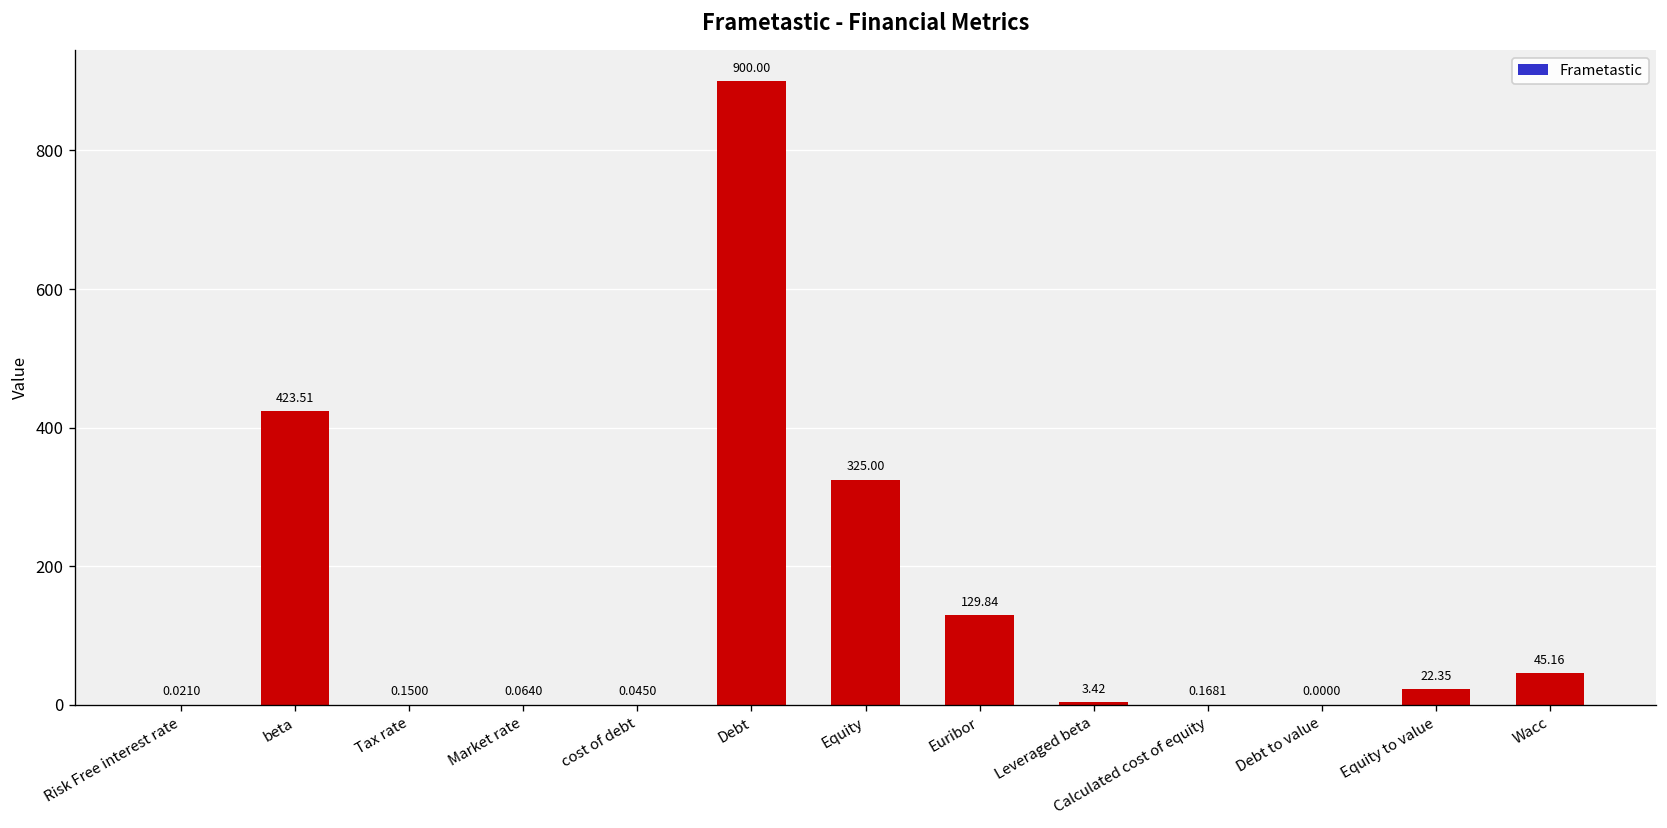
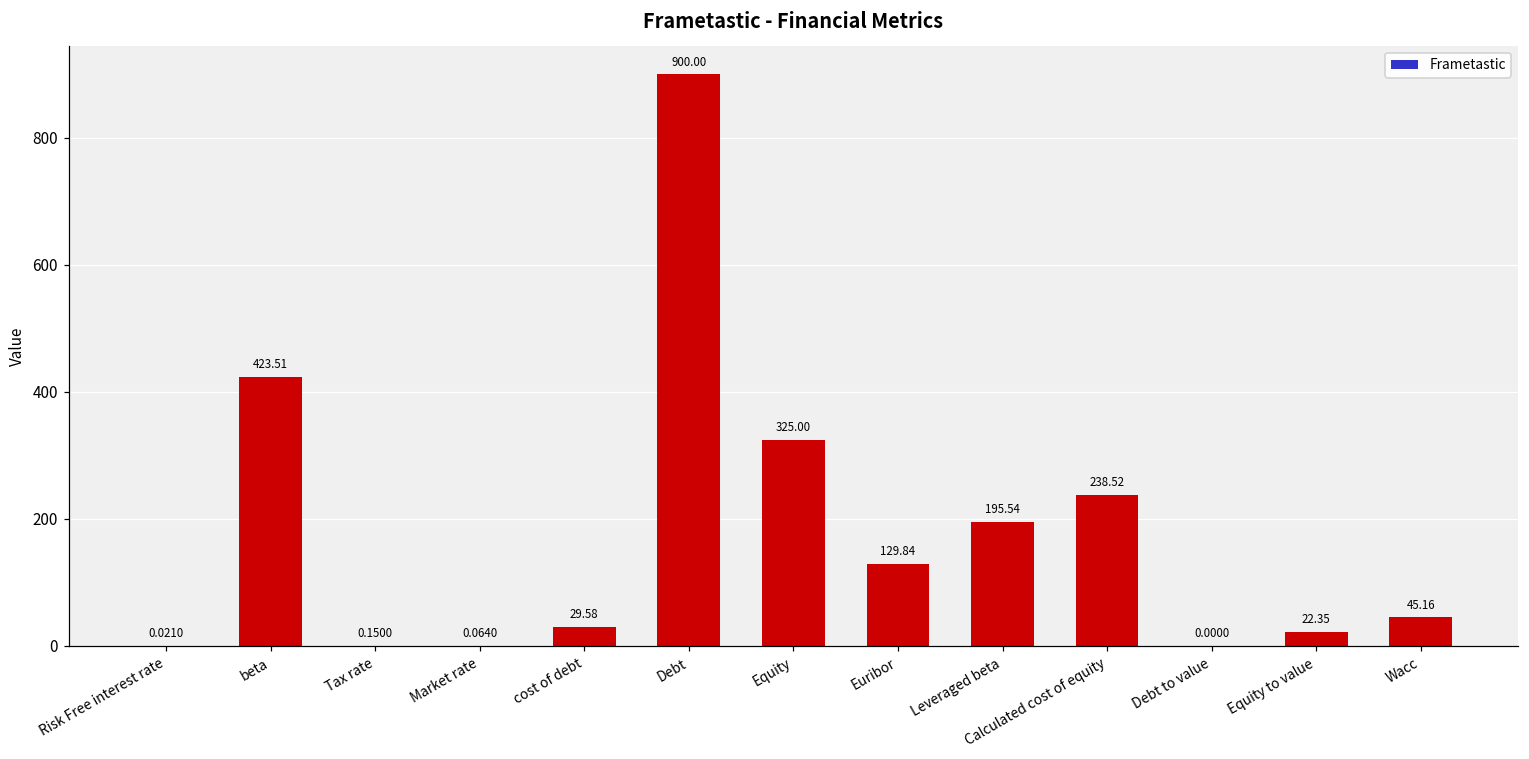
cost of debt: 0.0450 -> 29.58
Leveraged beta: 3.42 -> 195.54
Calculated cost of equity: 0.1681 -> 238.52
